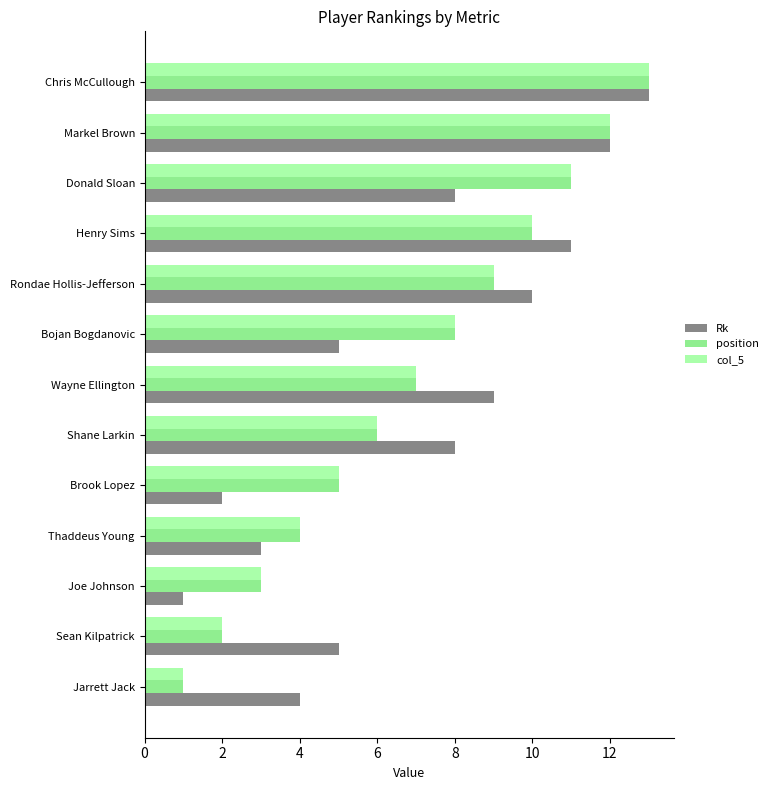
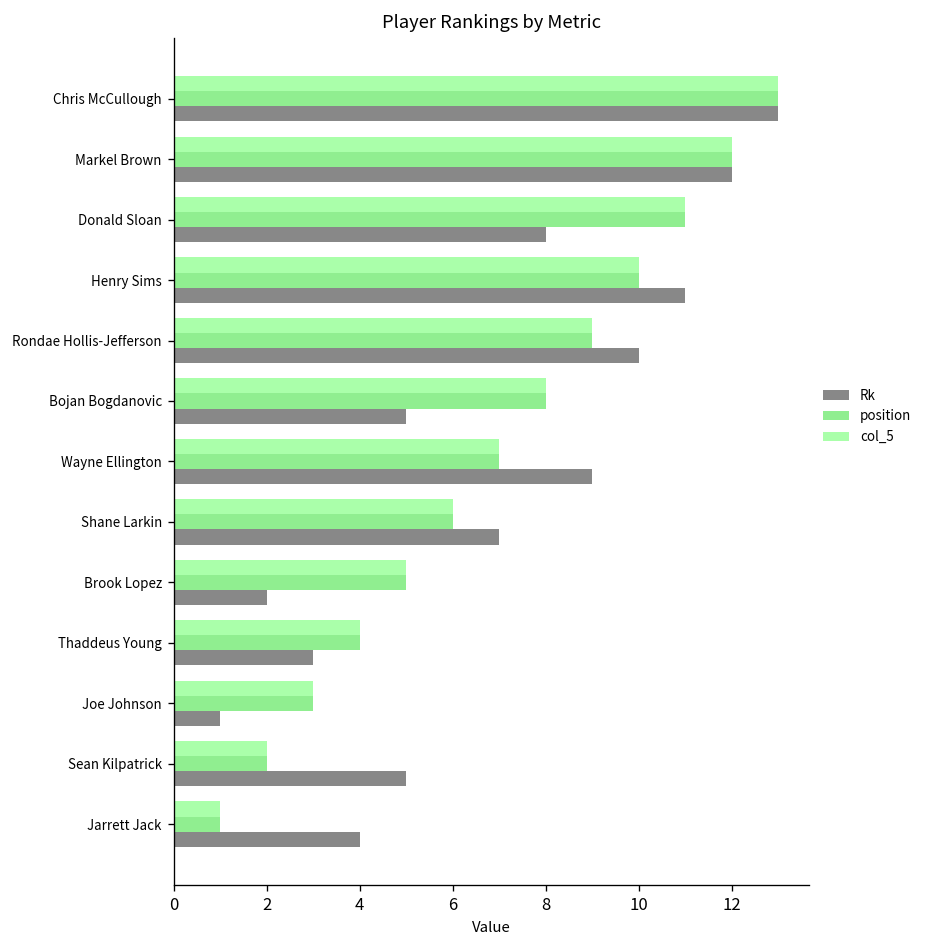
Rk, Shane Larkin: 8 -> 7
